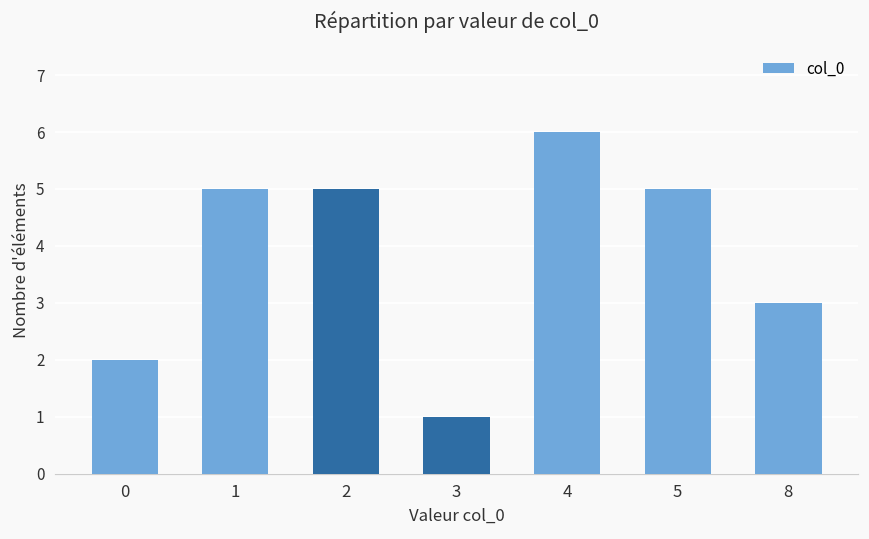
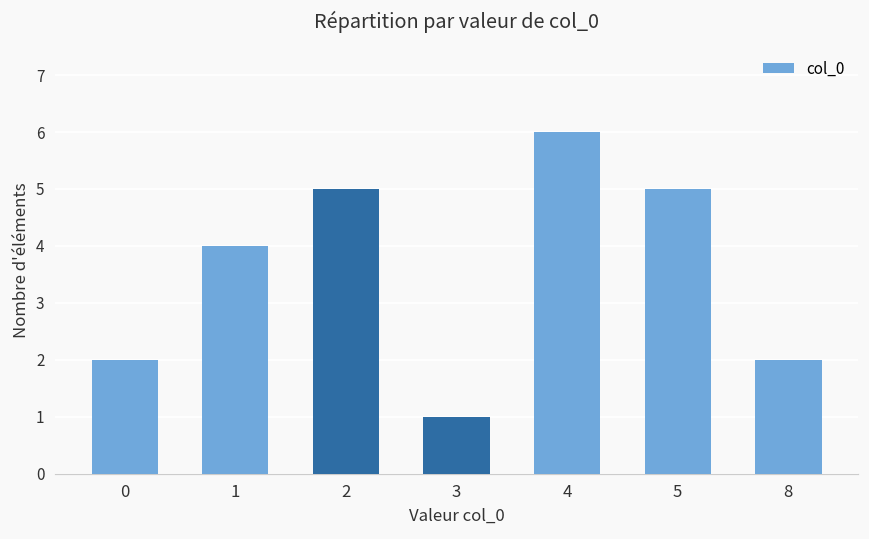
1: 5 -> 4
8: 3 -> 2
